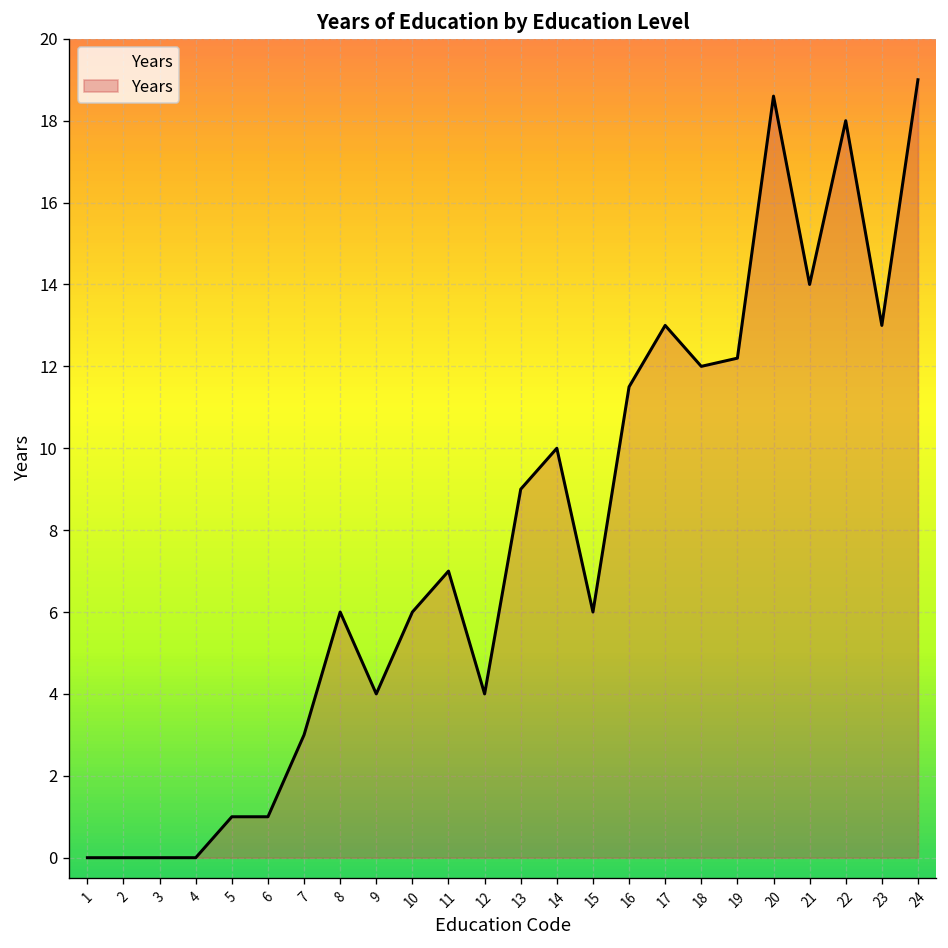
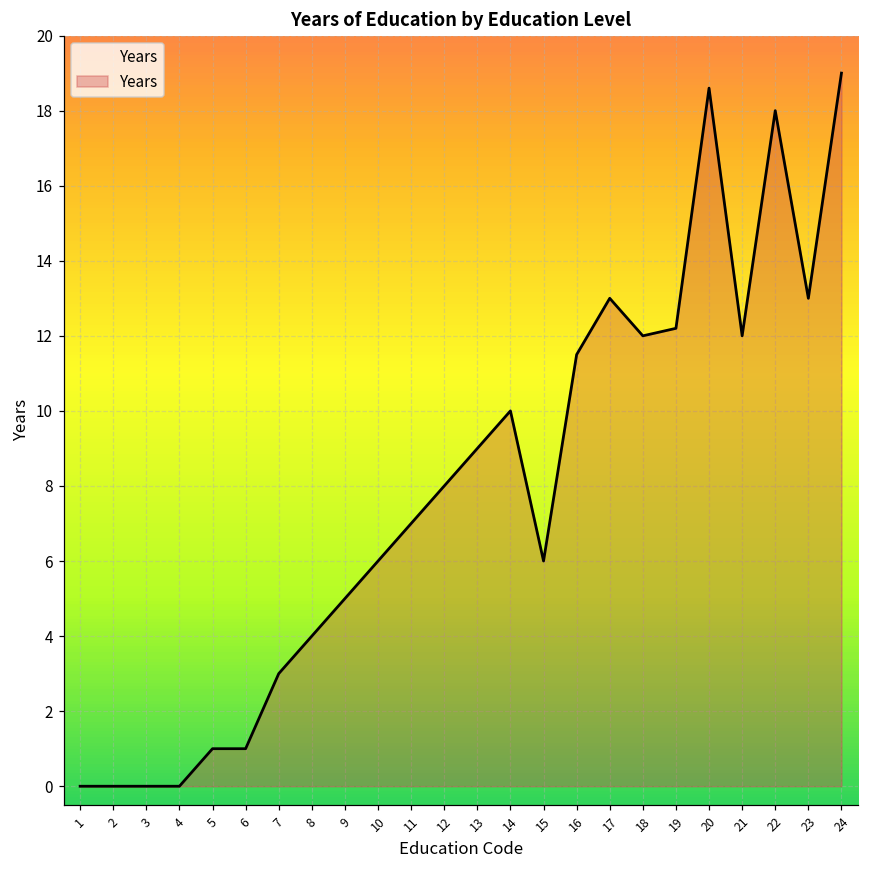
8: 6 -> 4
9: 4 -> 5
12: 4 -> 8
21: 14 -> 12
